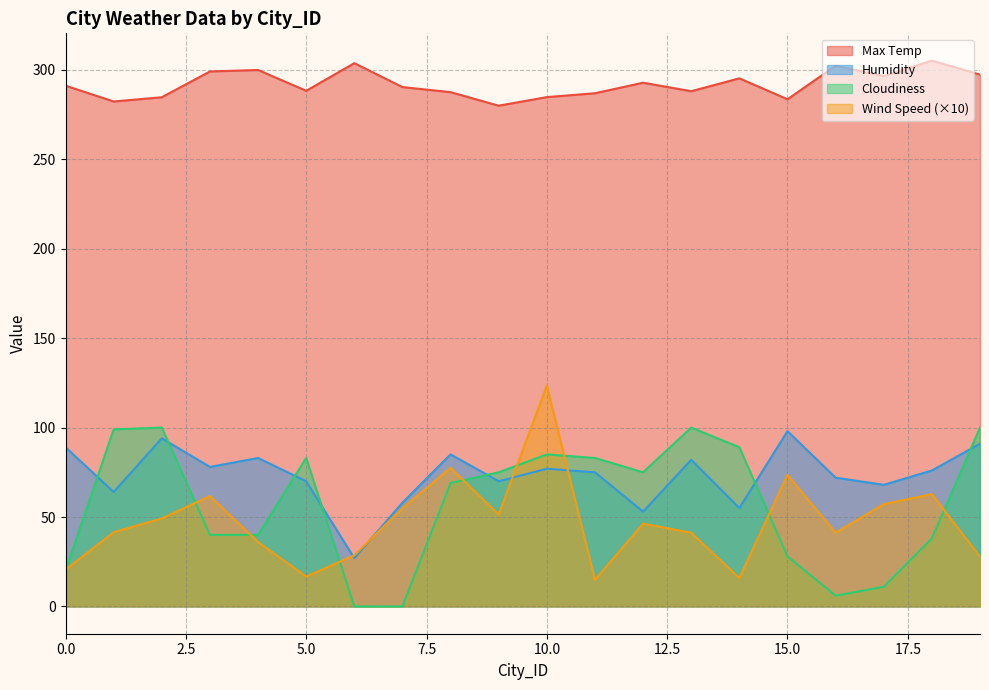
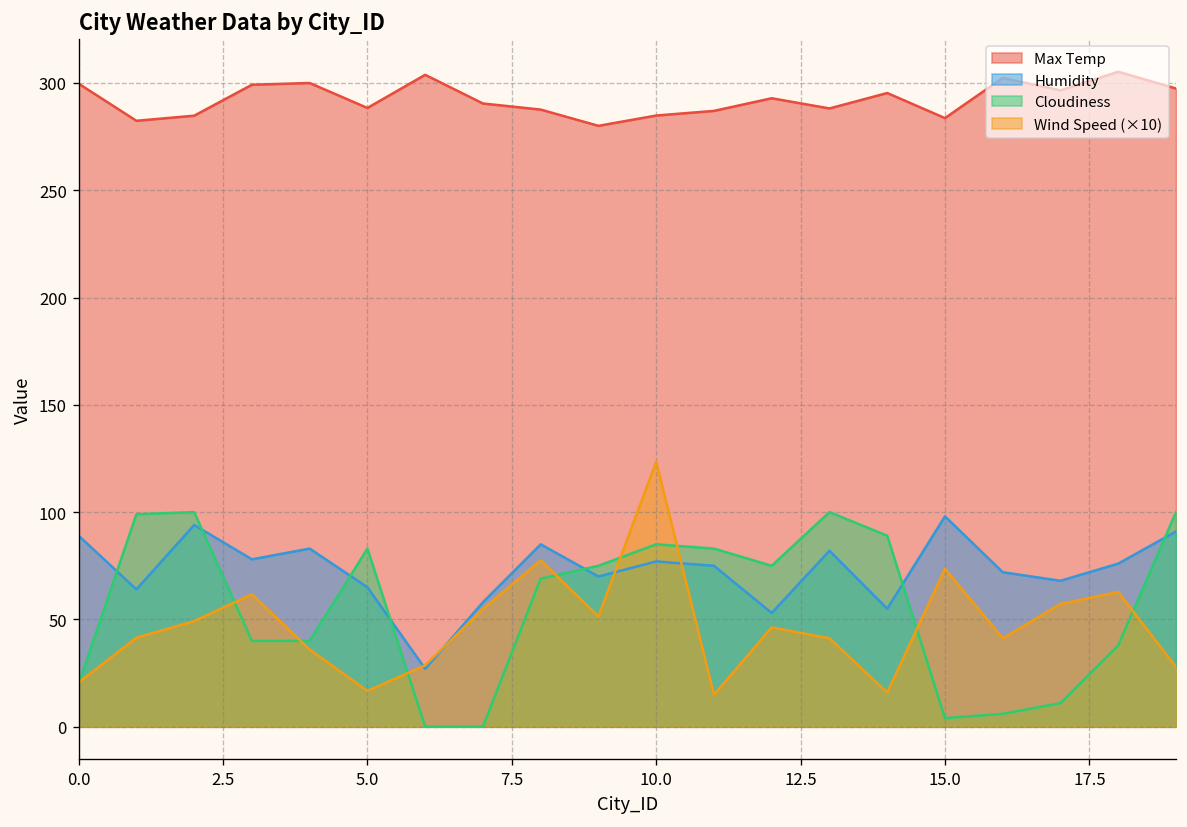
Max Temp, 0.0: 291 -> 300
Humidity, 5.0: 70 -> 65
Cloudiness, 15.0: 28 -> 4
